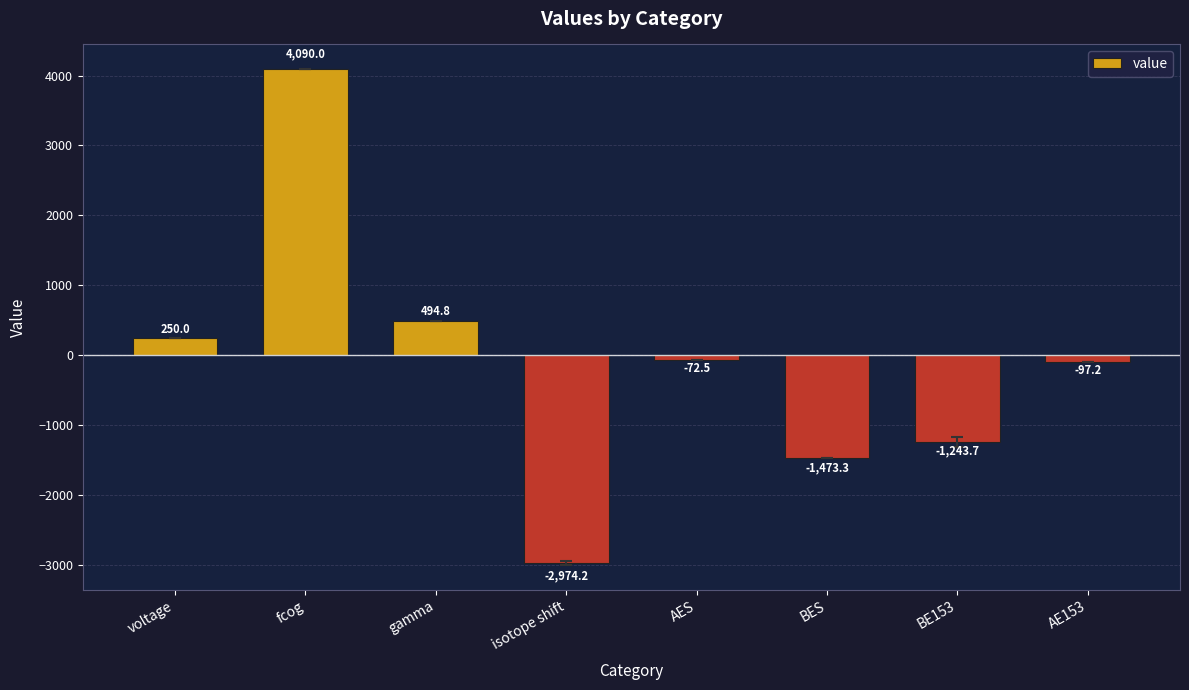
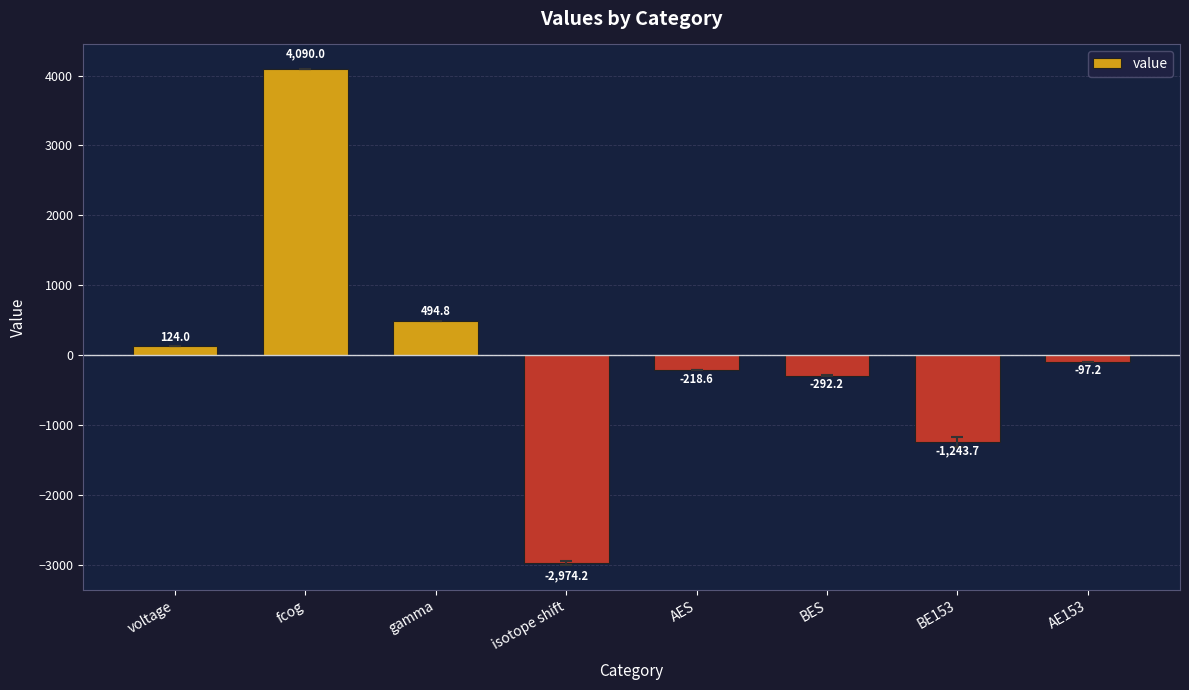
value, voltage: 250.0 -> 124.0
value, AES: -72.5 -> -218.6
value, BES: -1,473.3 -> -292.2
